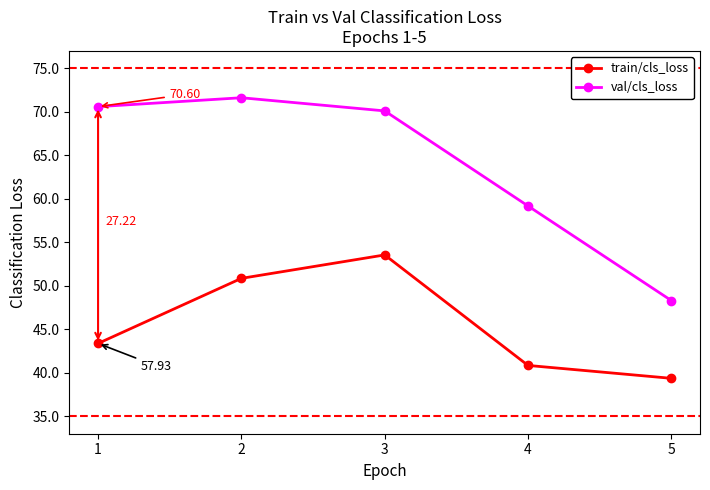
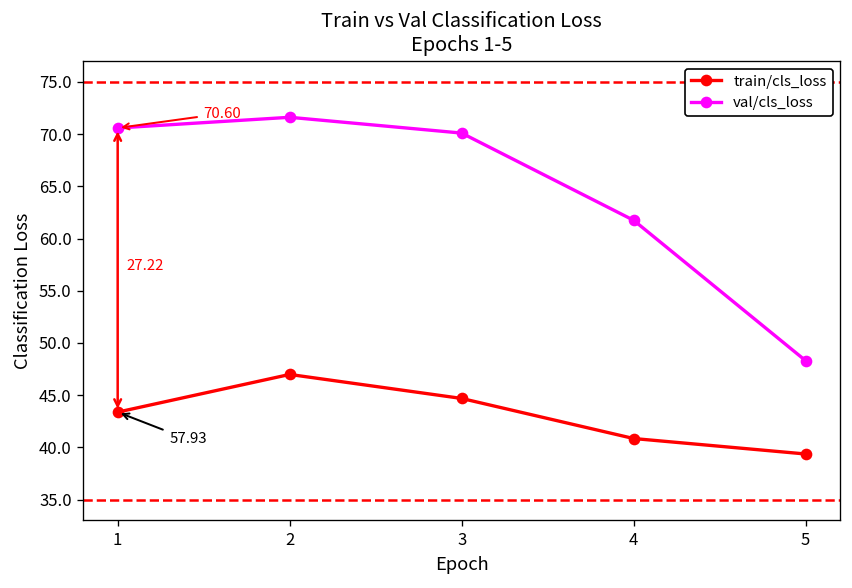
train/cls_loss, 2: 51 -> 47
train/cls_loss, 3: 54 -> 45
val/cls_loss, 4: 59 -> 62
